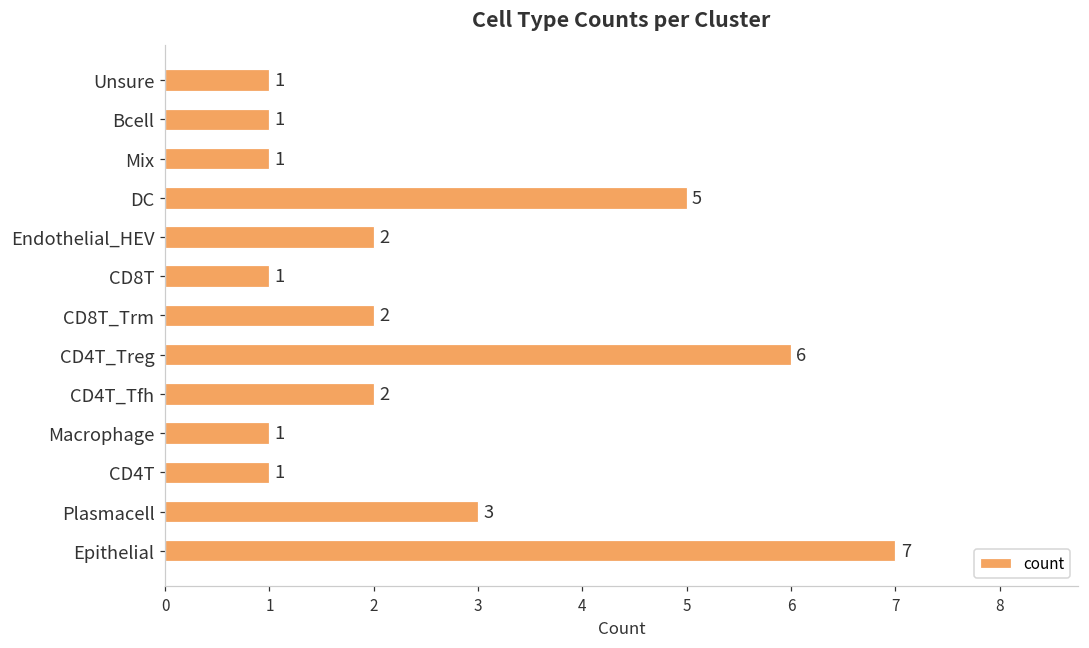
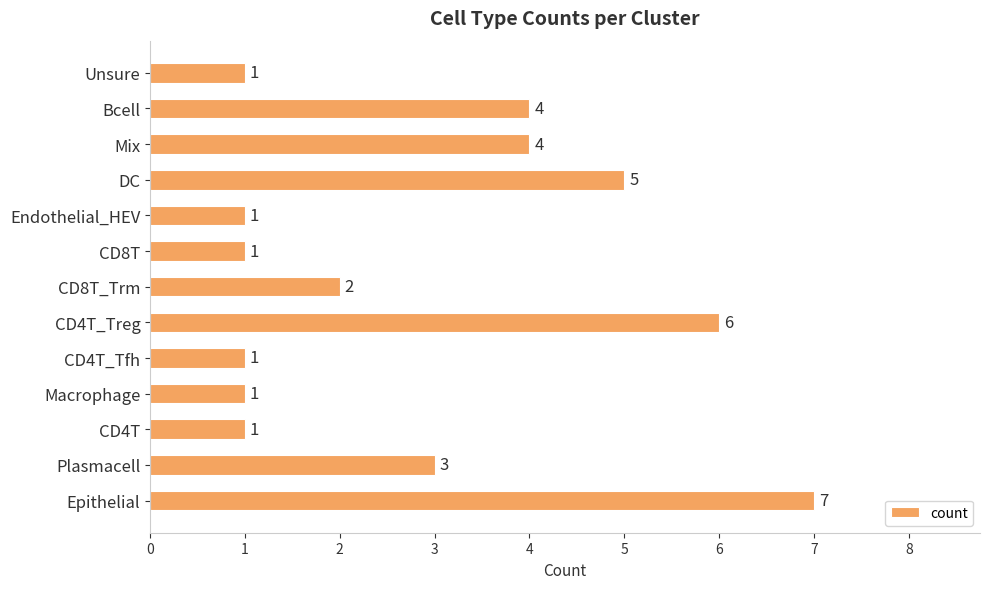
Bcell: 1 -> 4
Mix: 1 -> 4
Endothelial_HEV: 2 -> 1
CD4T_Tfh: 2 -> 1
